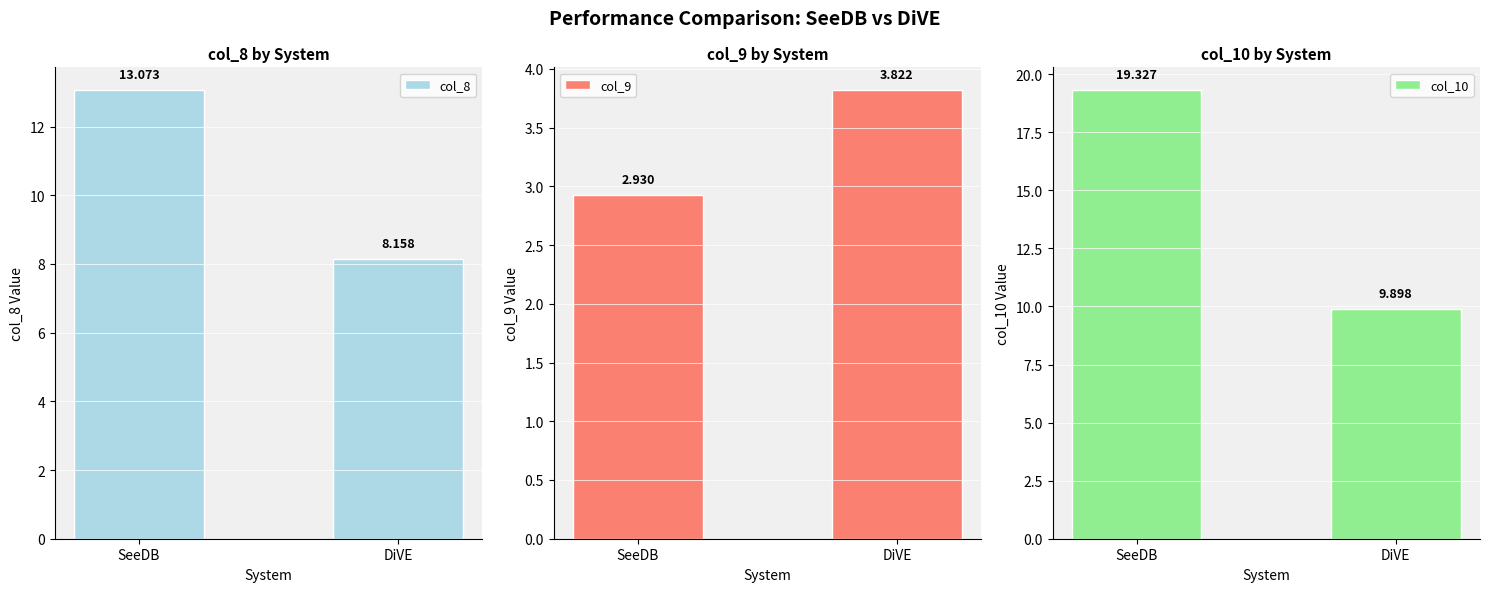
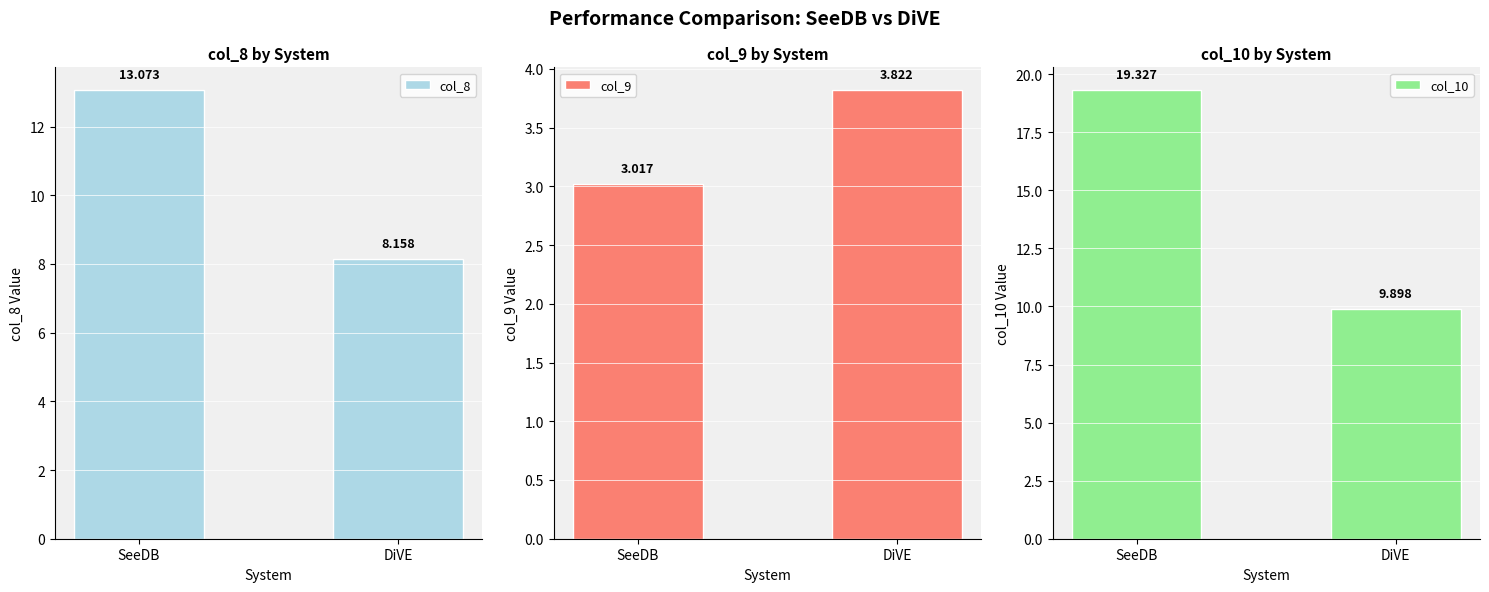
col_9 by System, SeeDB: 2.930 -> 3.017
